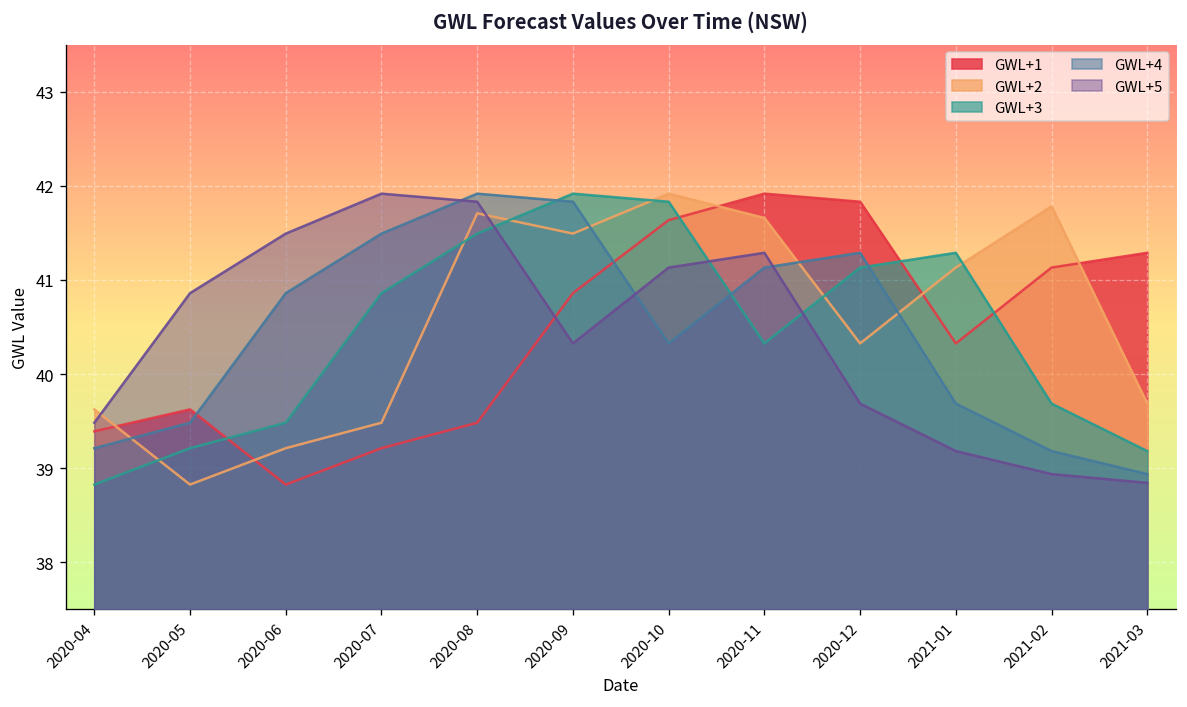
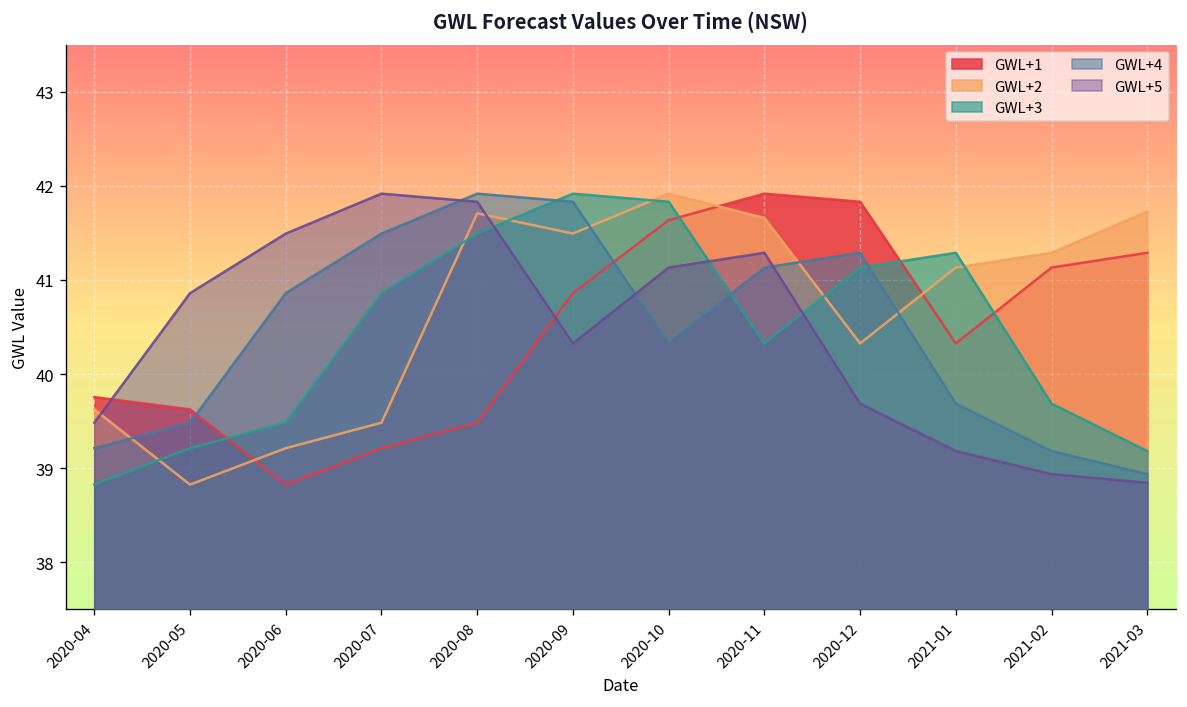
GWL+1, 2020-04: 39.4 -> 39.8
GWL+2, 2021-02: 41.8 -> 41.3
GWL+2, 2021-03: 39.7 -> 41.7
